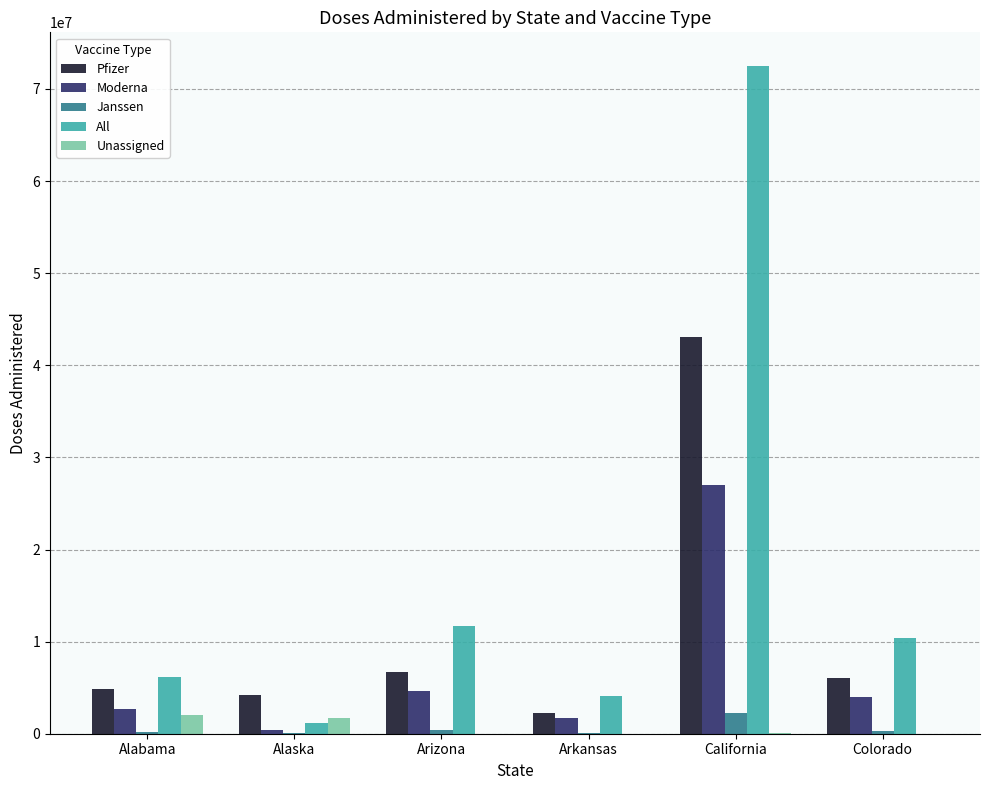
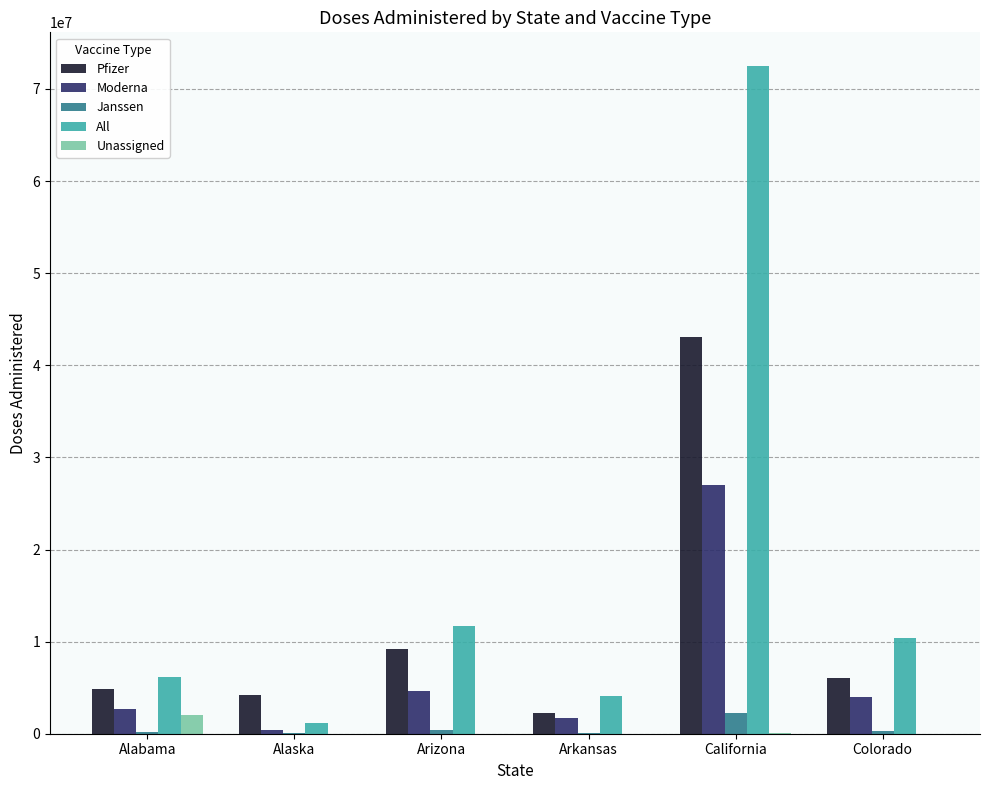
Unassigned, Alaska: 2000000 -> 0
Pfizer, Arizona: 7000000 -> 9000000
